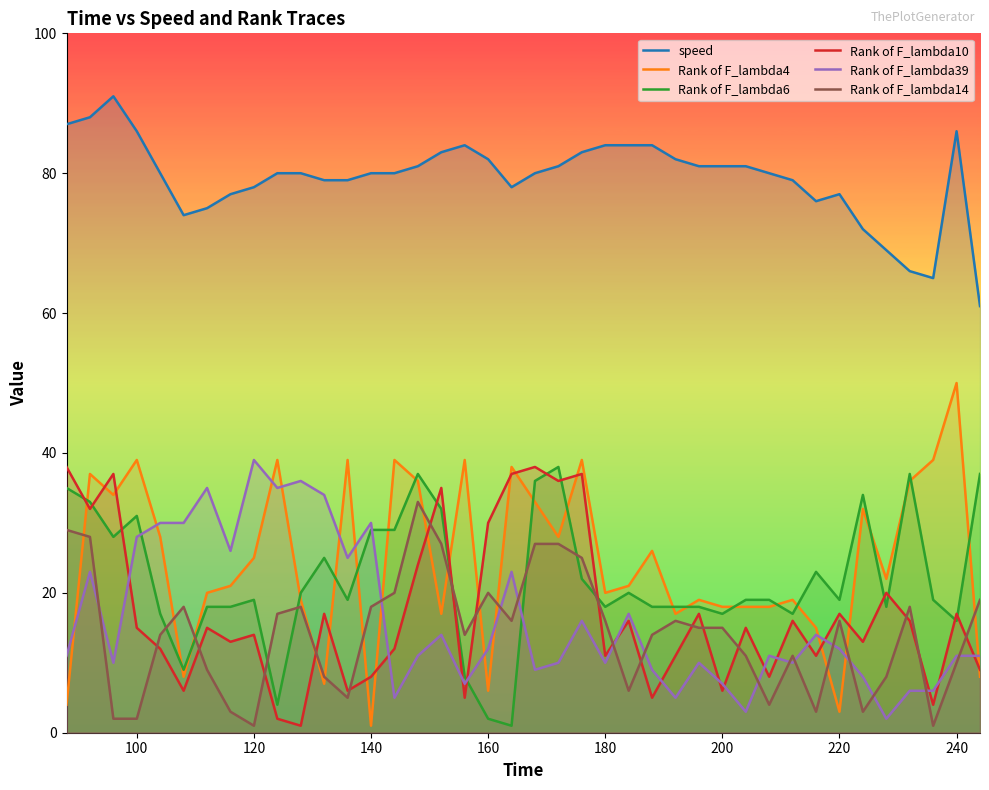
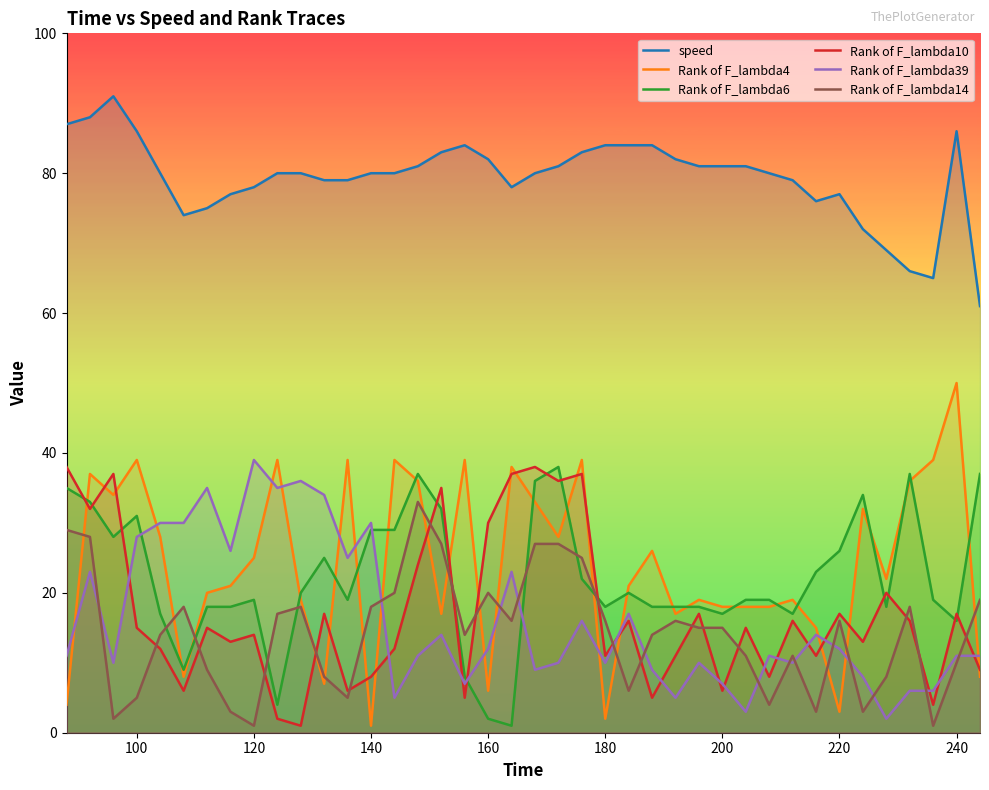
Rank of F_lambda14, 100: 2 -> 5
Rank of F_lambda4, 180: 20 -> 2
Rank of F_lambda6, 220: 19 -> 26
